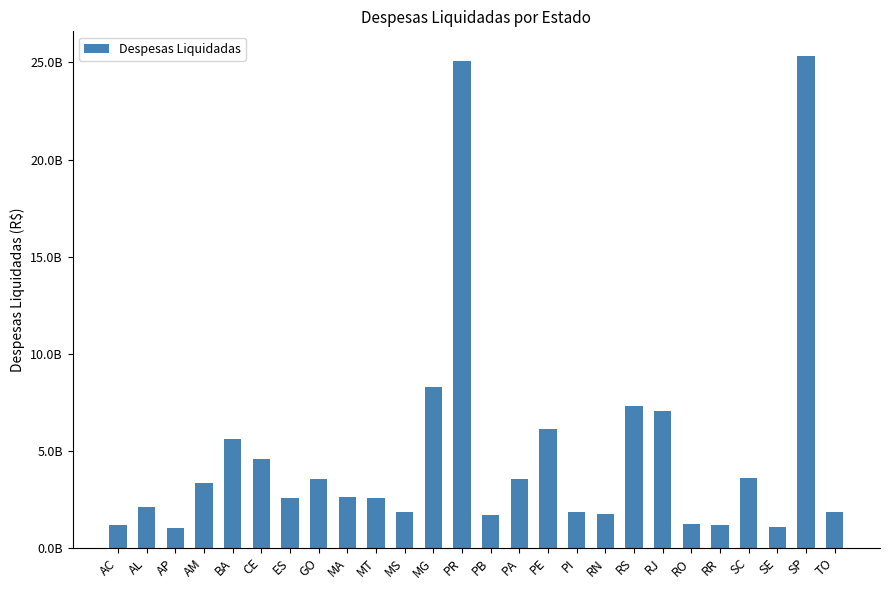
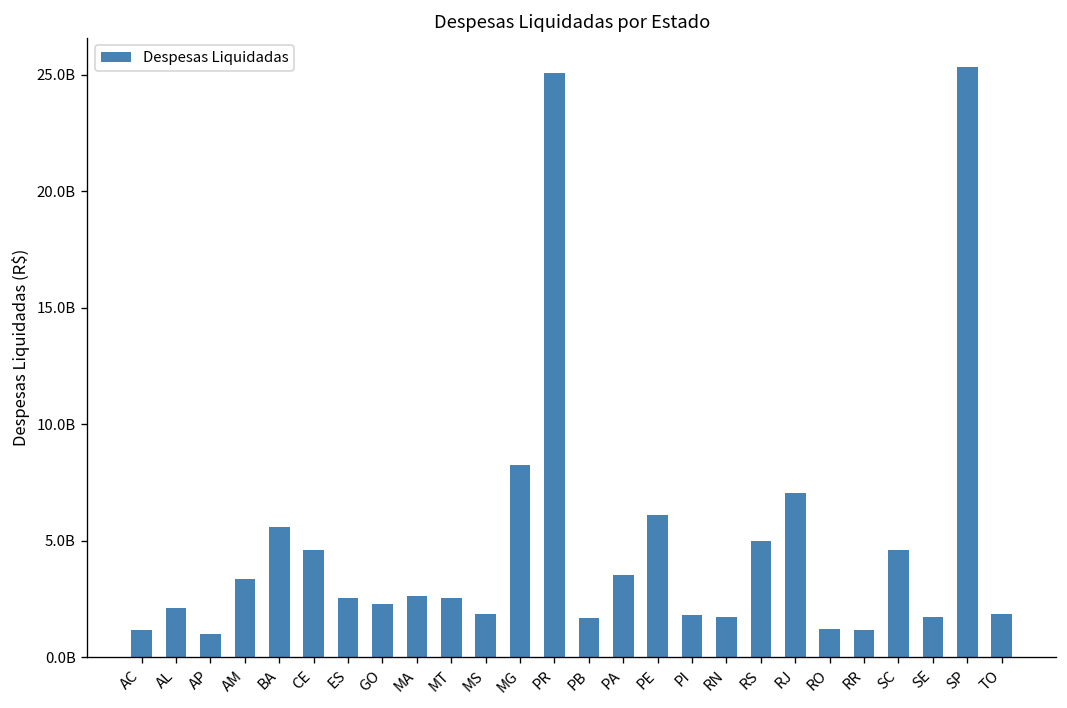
GO: 3500000000 -> 2300000000
RS: 7300000000 -> 5000000000
SC: 3600000000 -> 4600000000
SE: 1100000000 -> 1700000000
